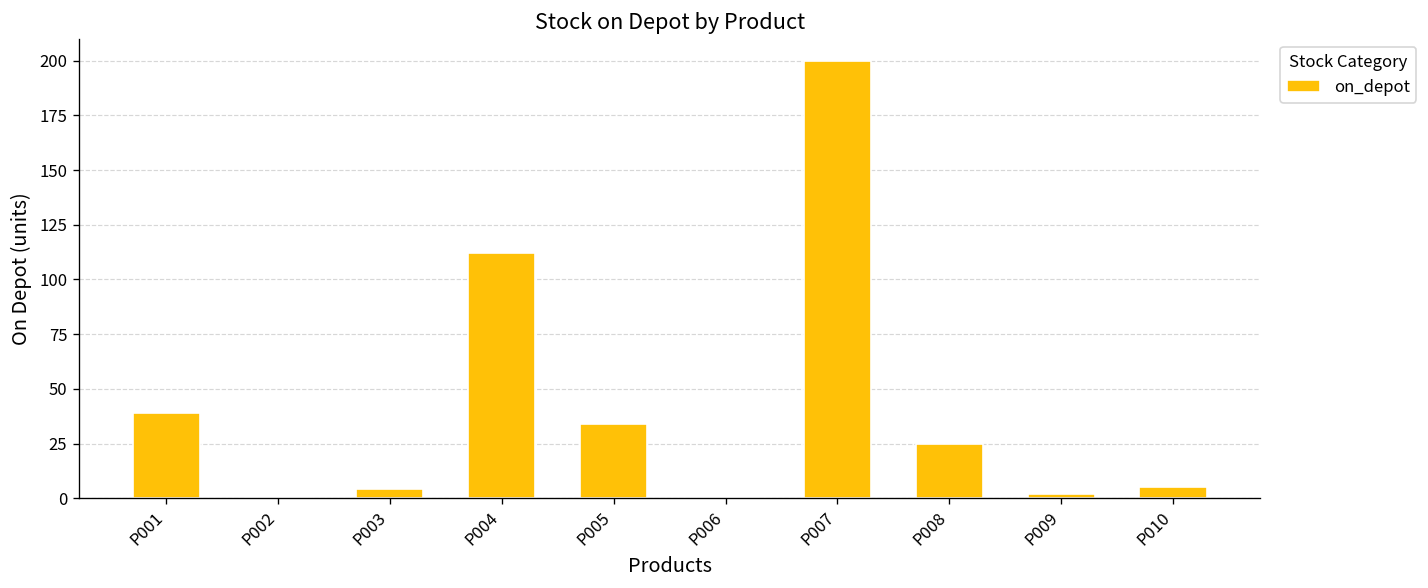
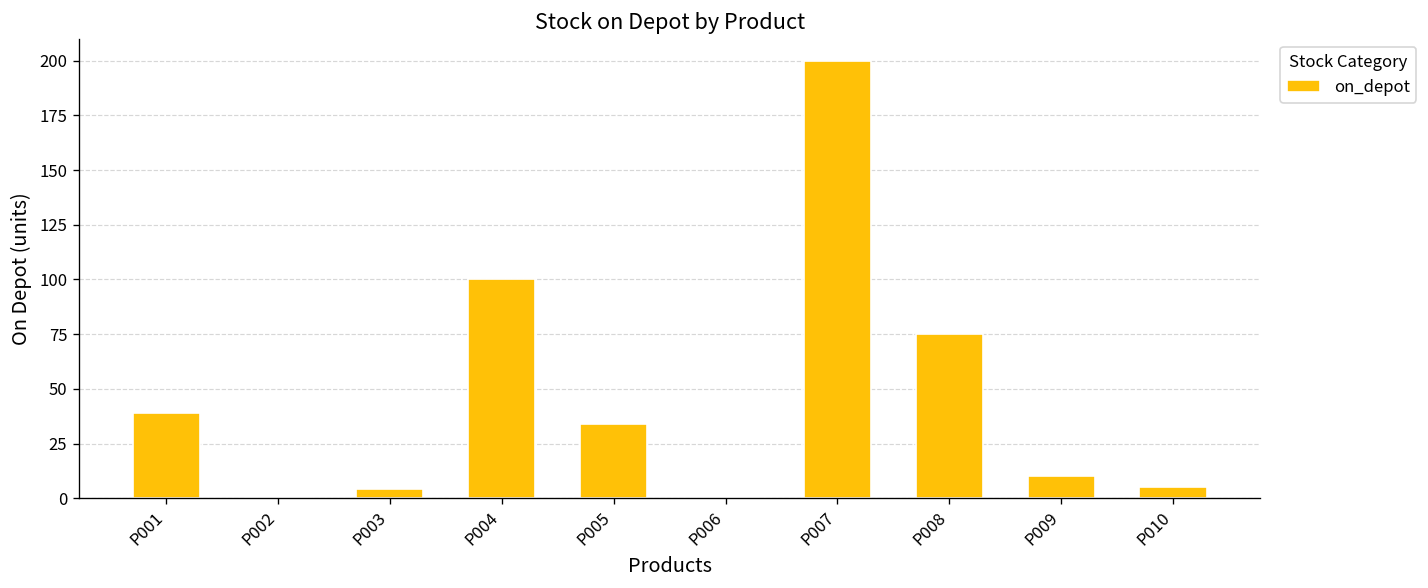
P004: 112 -> 100
P008: 25 -> 75
P009: 2 -> 10
